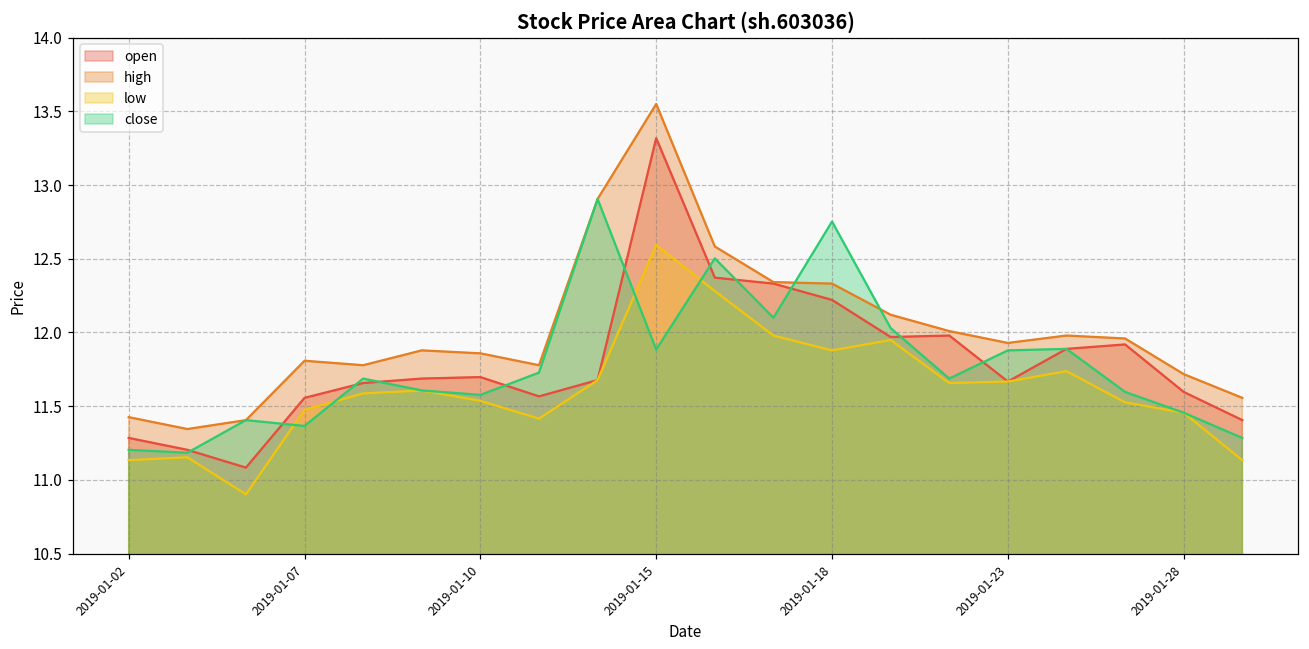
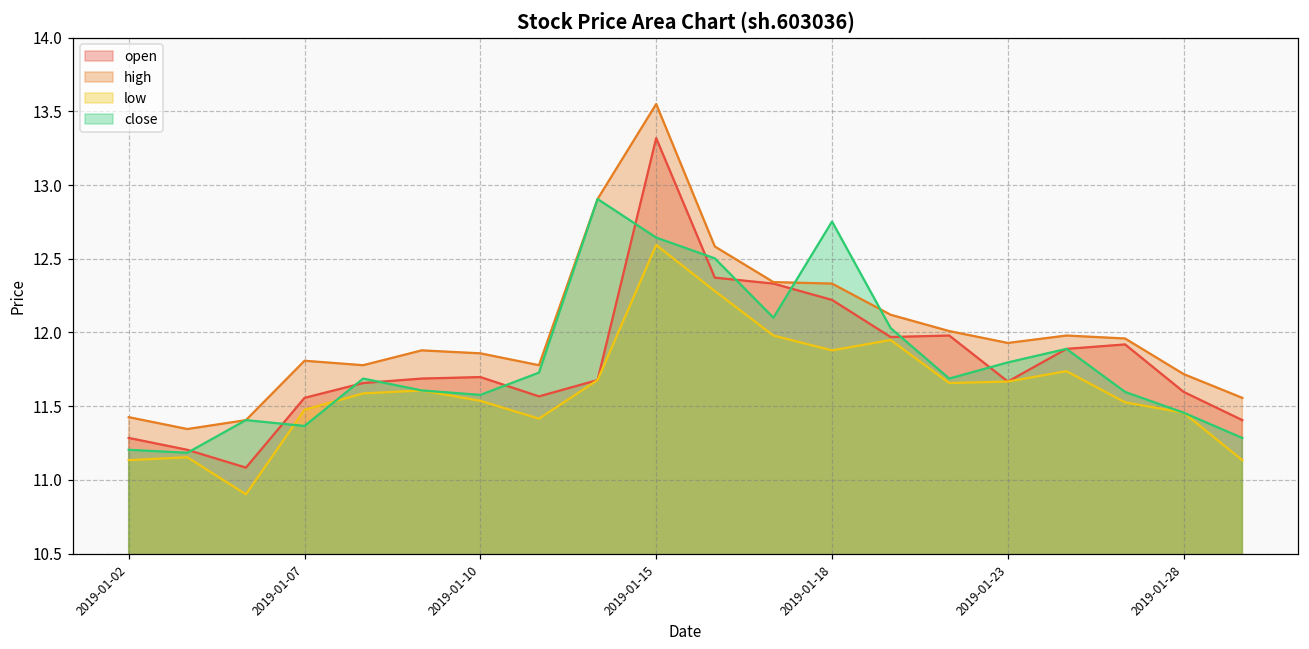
close, 2019-01-15: 11.88 -> 12.64
close, 2019-01-23: 11.88 -> 11.80
